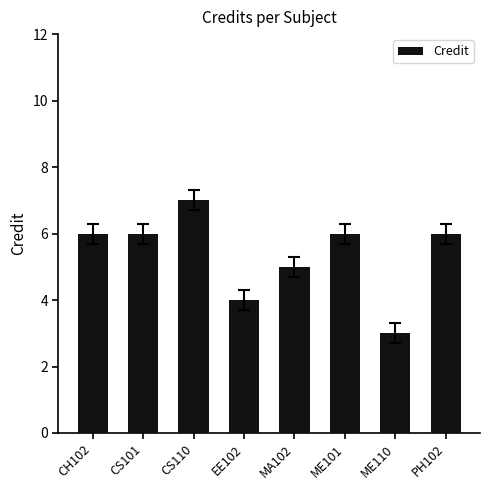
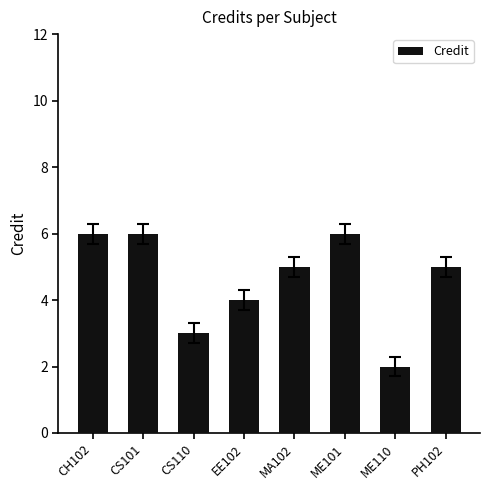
Credit, CS110: 7 -> 3
Credit, ME110: 3 -> 2
Credit, PH102: 6 -> 5
